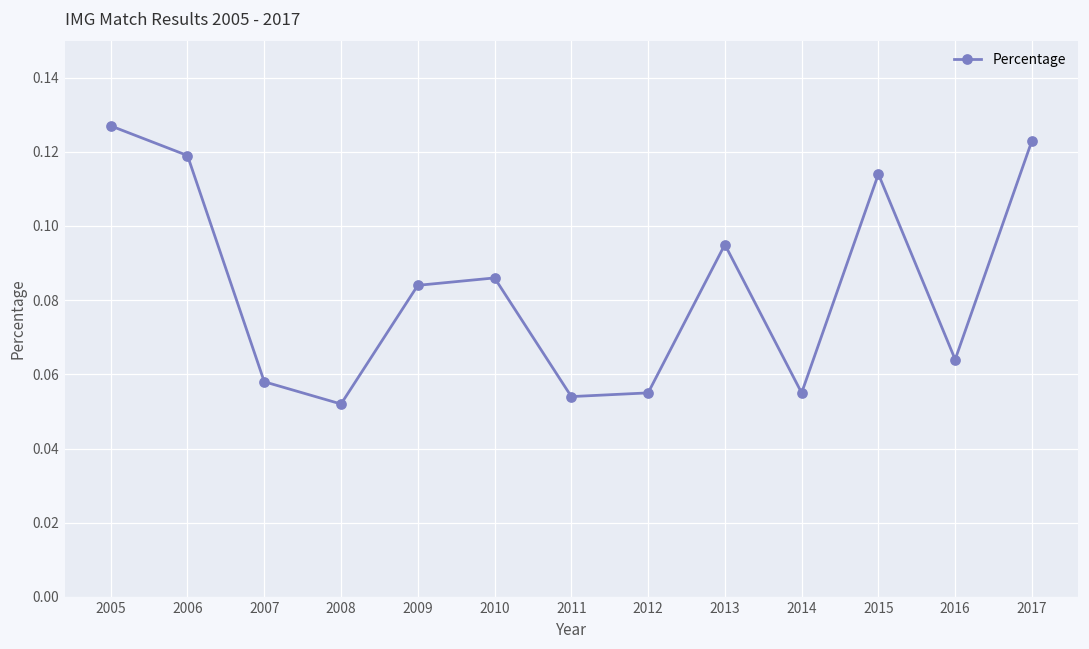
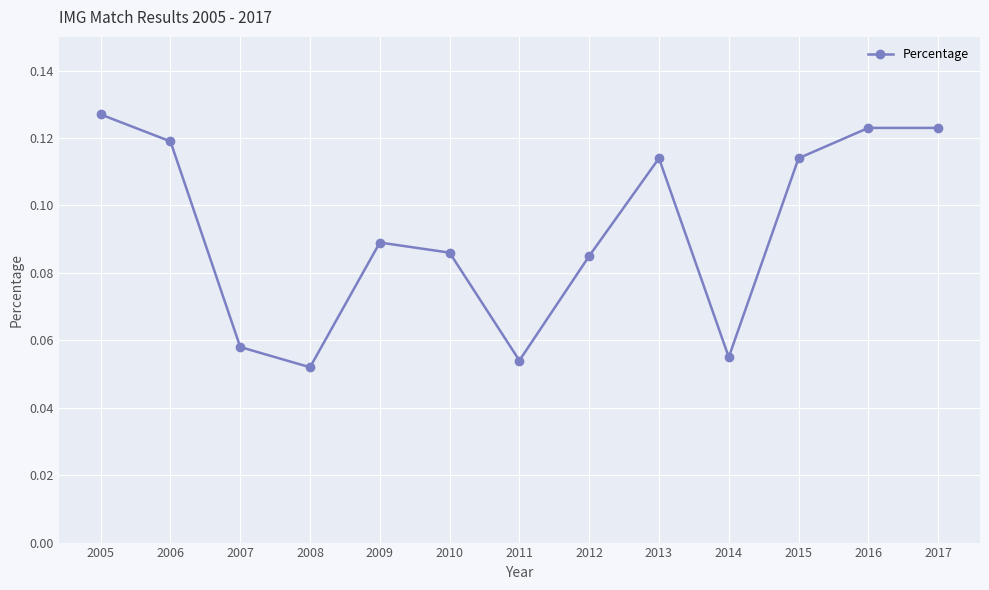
2009: 0.084 -> 0.089
2012: 0.055 -> 0.085
2013: 0.095 -> 0.114
2016: 0.064 -> 0.123
